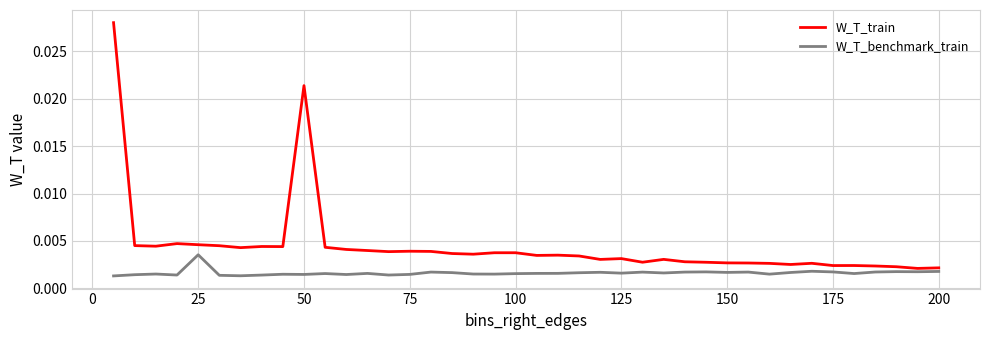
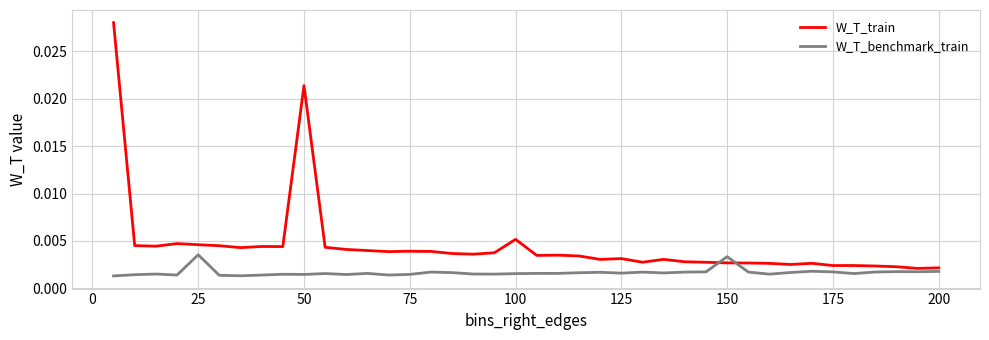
W_T_train, 100: 0.004 -> 0.005
W_T_benchmark_train, 150: 0.002 -> 0.003
